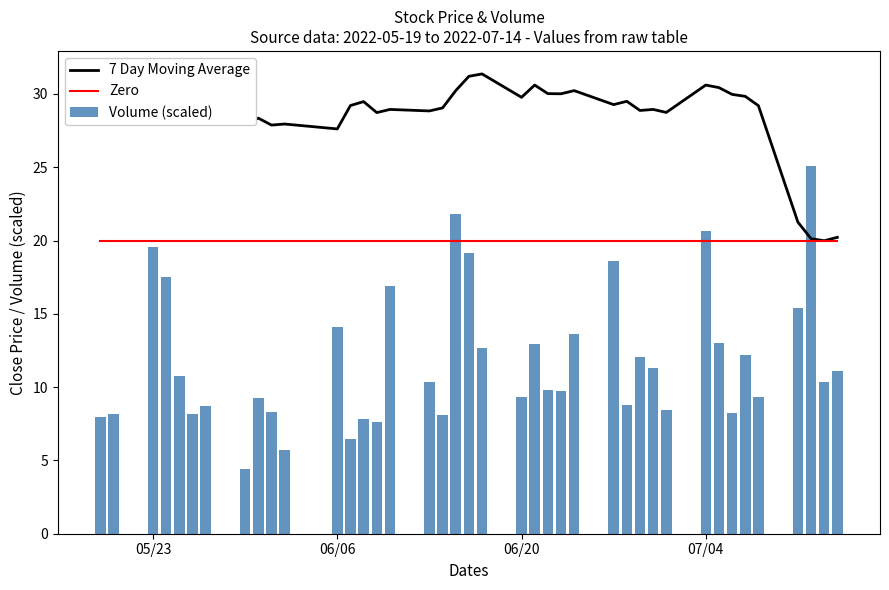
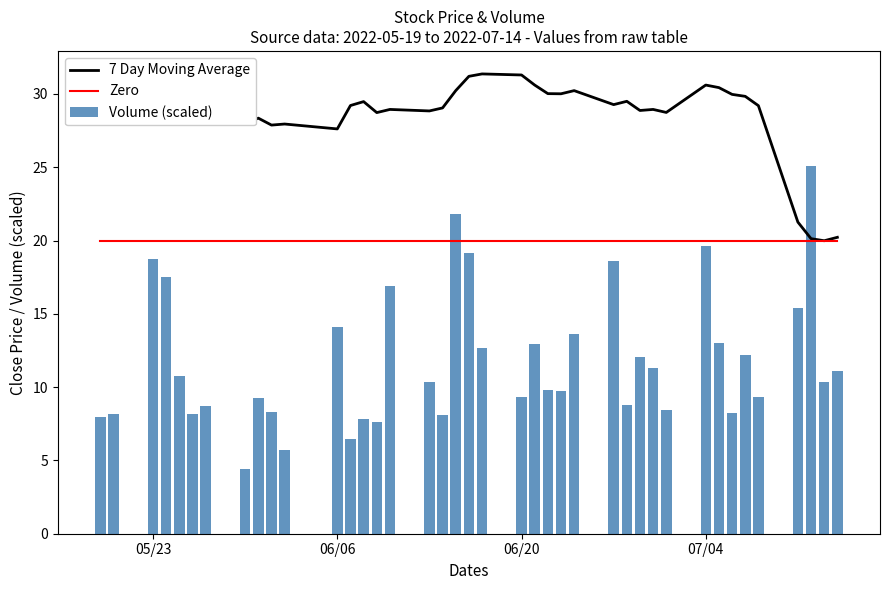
Volume (scaled), 05/23: 19.6 -> 18.7
7 Day Moving Average, 06/20: 29.8 -> 31.3
Volume (scaled), 07/04: 20.6 -> 19.6
